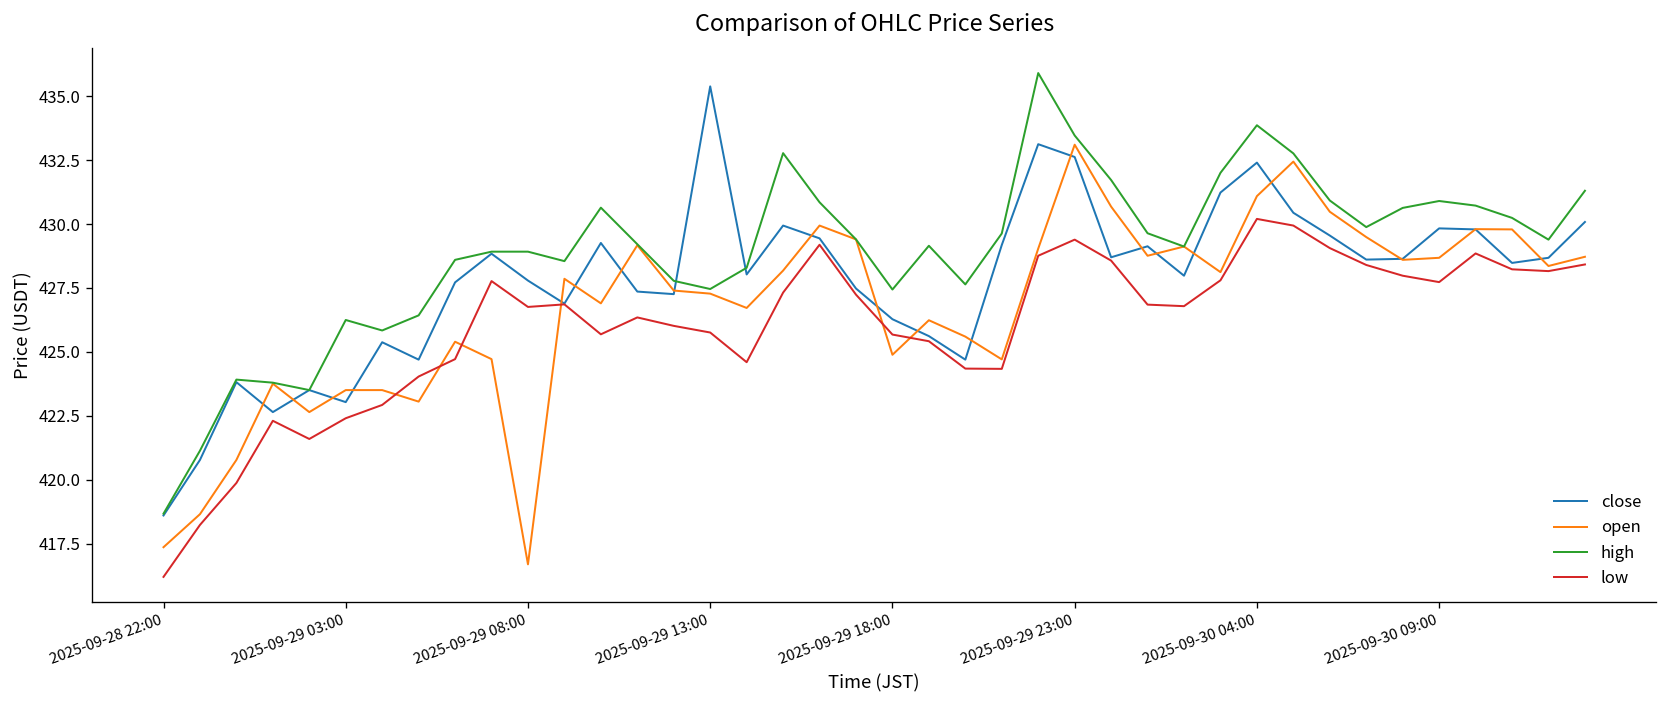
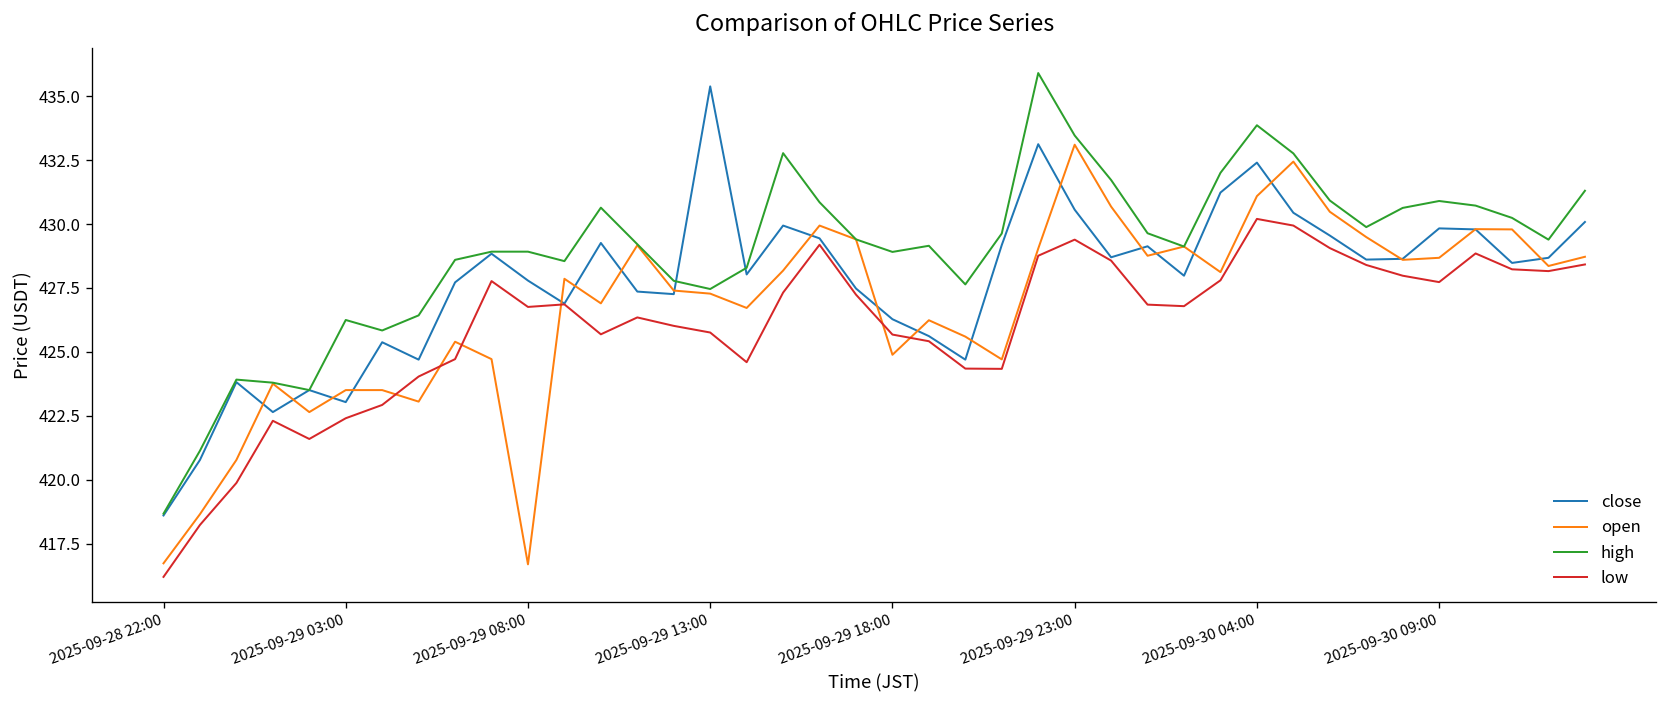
open, 2025-09-28 22:00: 417.4 -> 416.7
high, 2025-09-29 18:00: 427.4 -> 428.9
close, 2025-09-29 23:00: 432.6 -> 430.6
